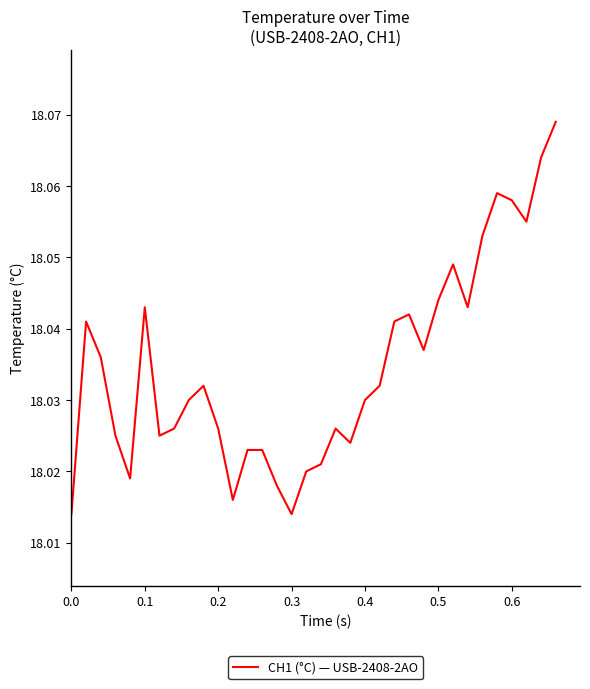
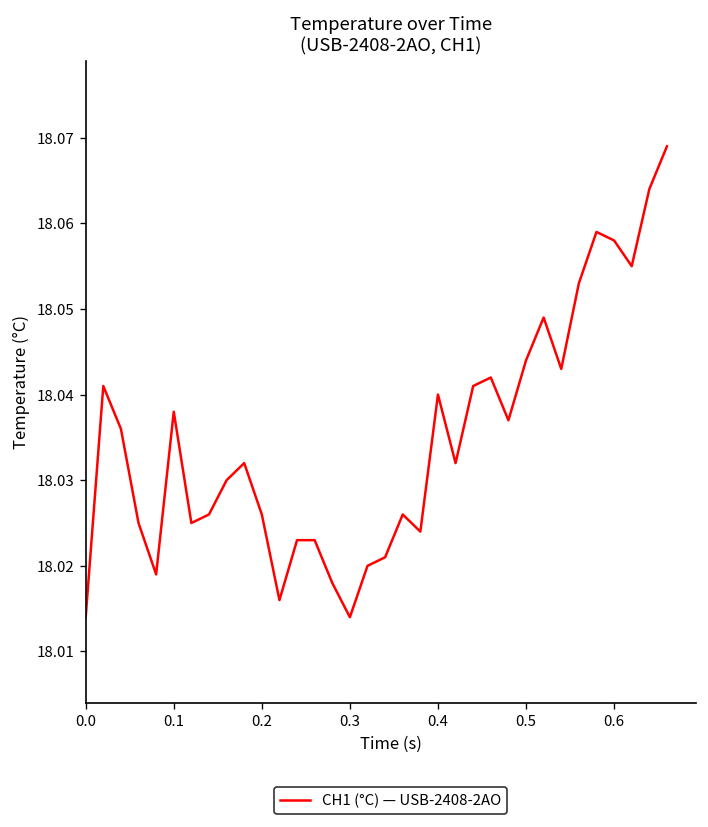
0.1: 18.043 -> 18.038
0.4: 18.03 -> 18.04
